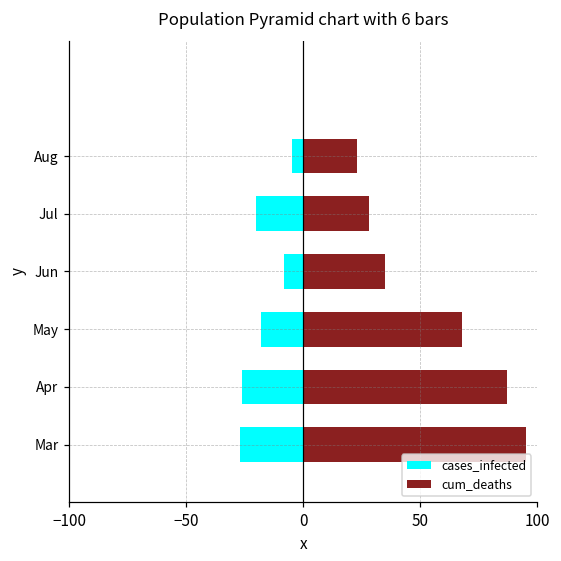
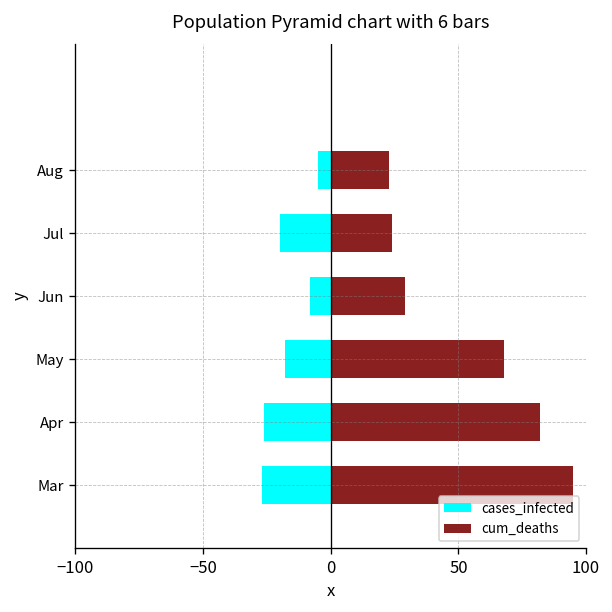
cum_deaths, Jul: 28 -> 24
cum_deaths, Jun: 35 -> 29
cum_deaths, Apr: 87 -> 82
